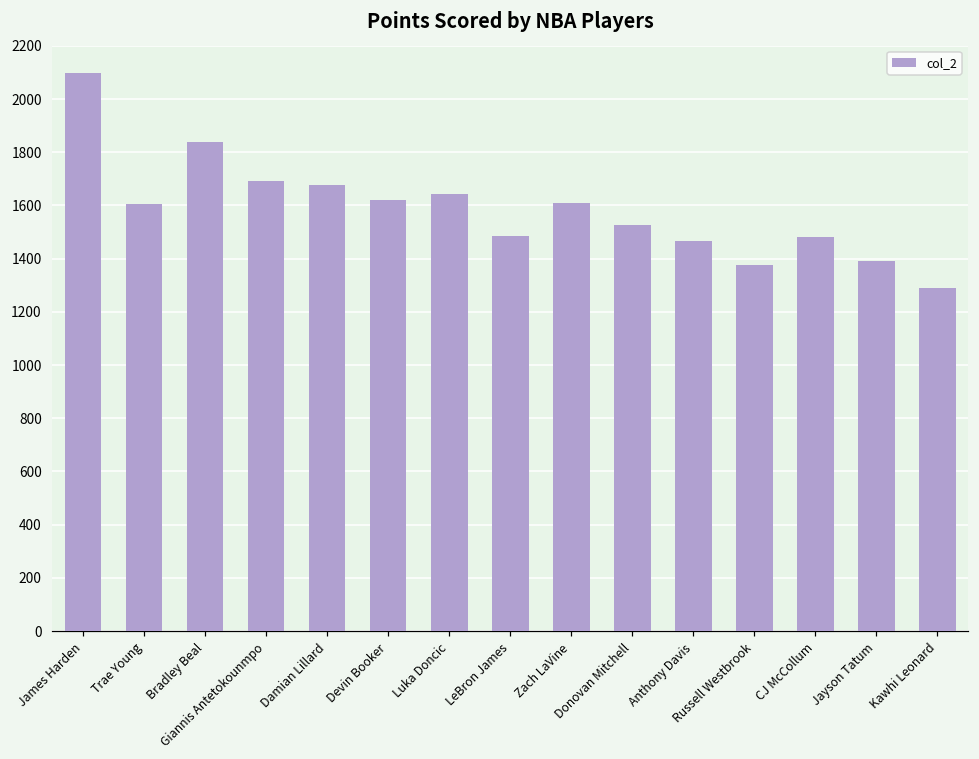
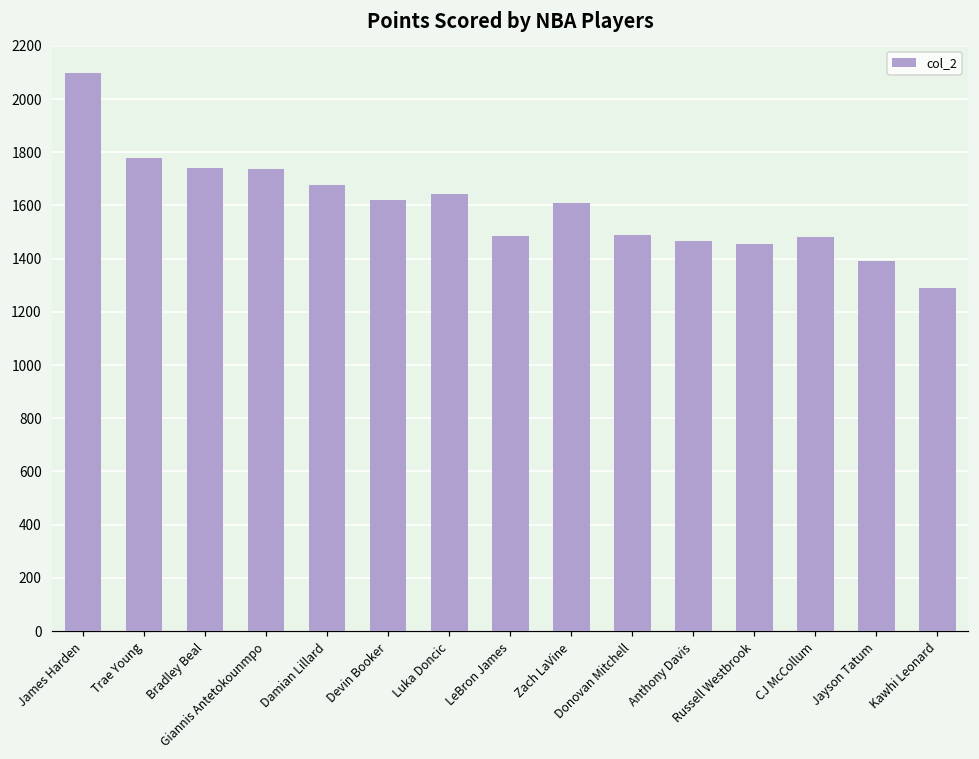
Trae Young: 1610 -> 1780
Bradley Beal: 1840 -> 1740
Giannis Antetokounmpo: 1690 -> 1740
Donovan Mitchell: 1530 -> 1490
Russell Westbrook: 1380 -> 1460
